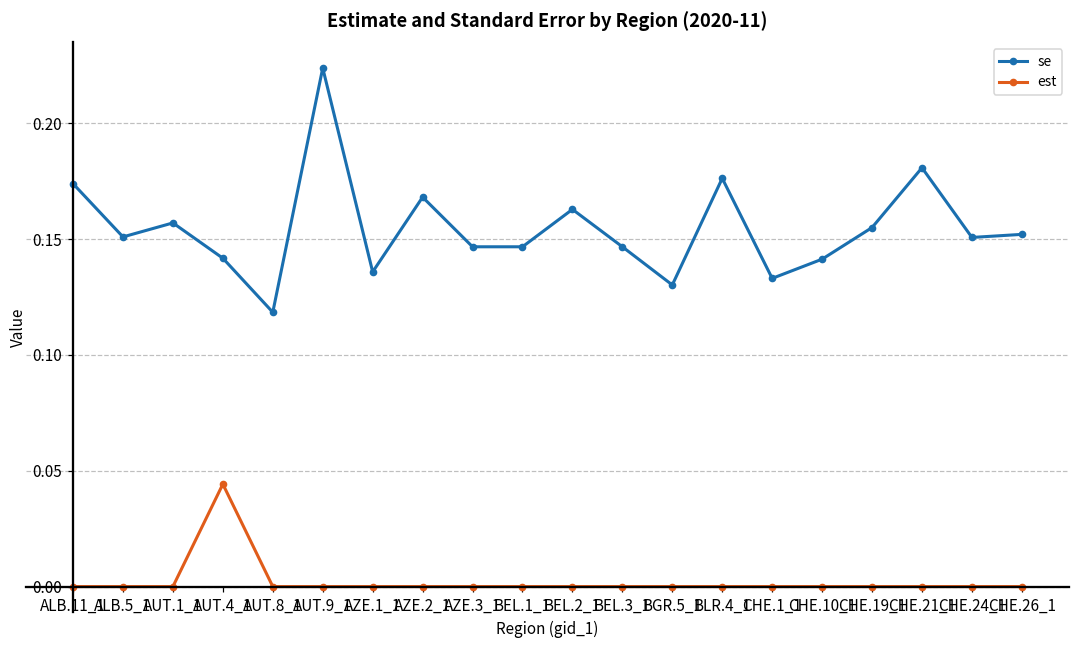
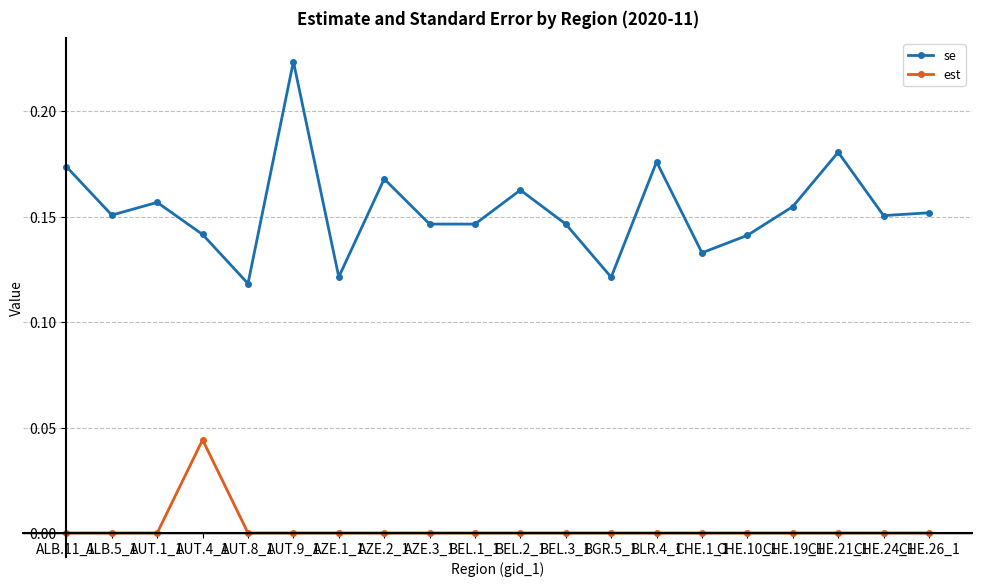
se, AZE.1_1: 0.136 -> 0.121
se, BGR.5_1: 0.130 -> 0.121
